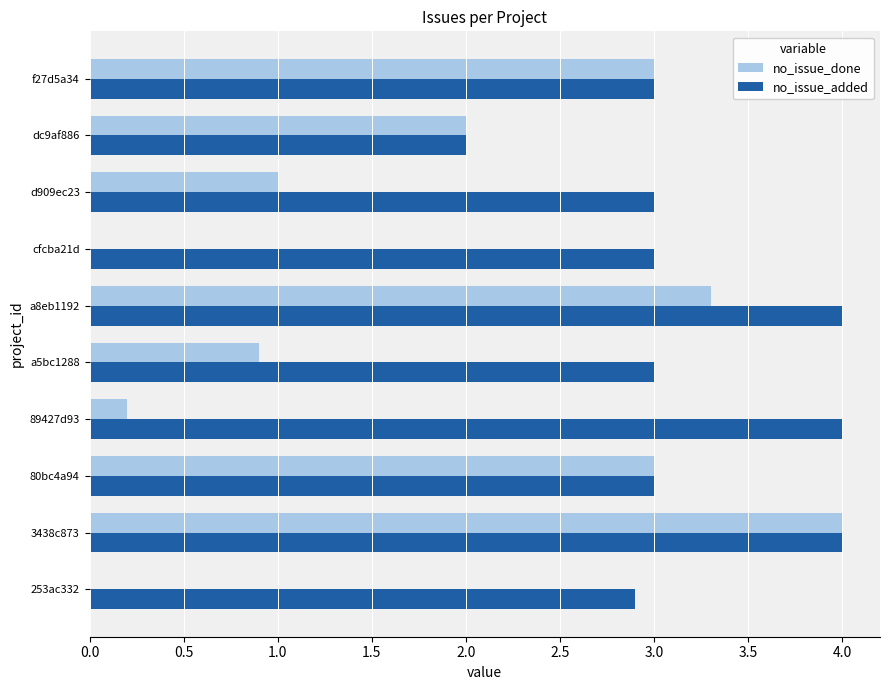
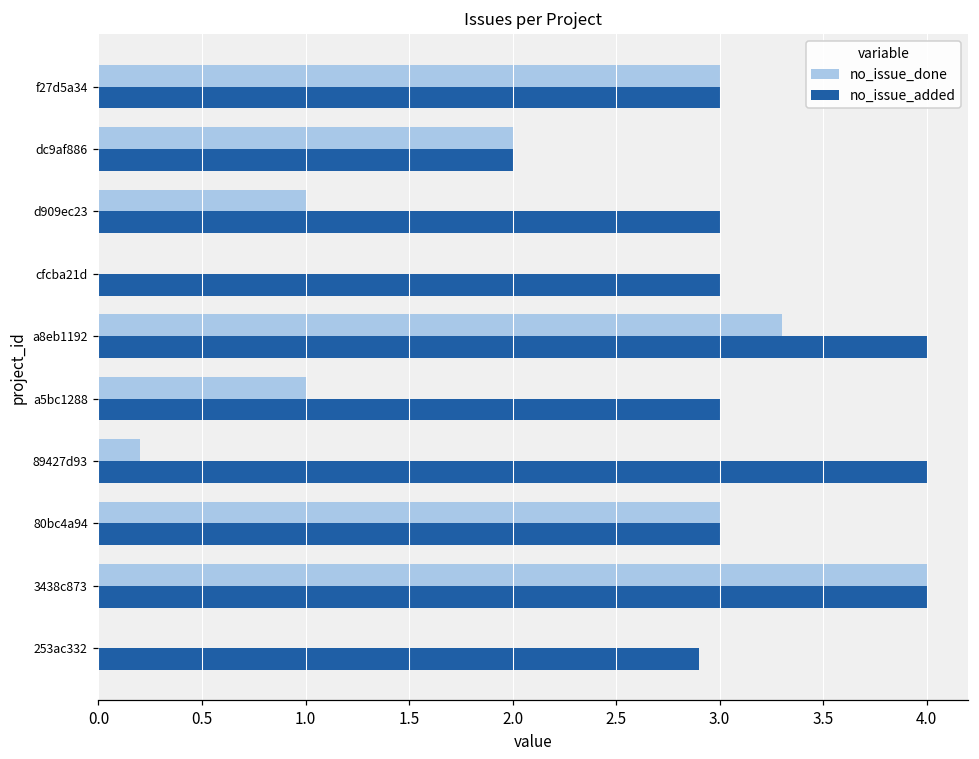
no_issue_done, a5bc1288: 0.9 -> 1.0
